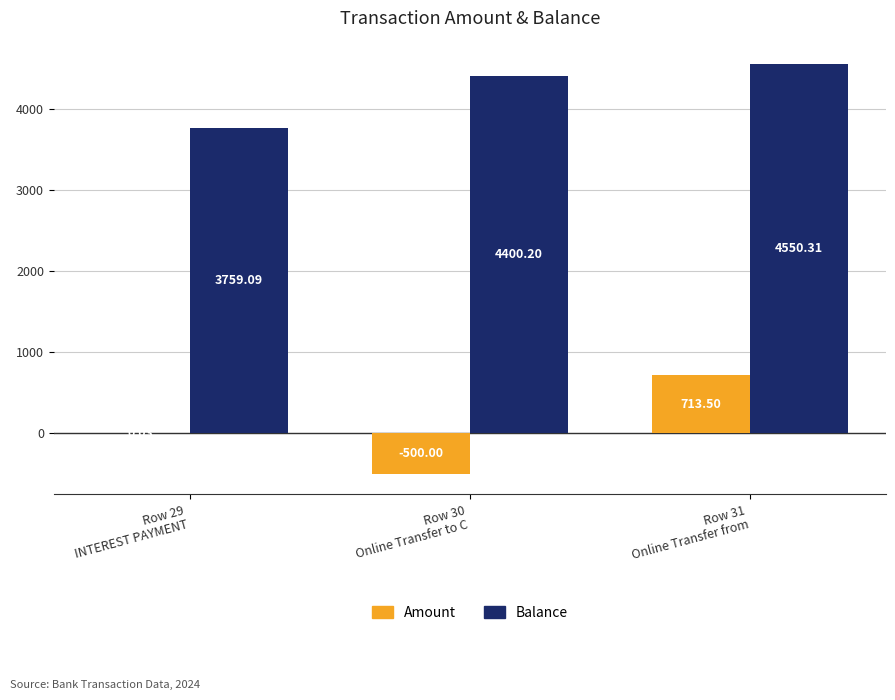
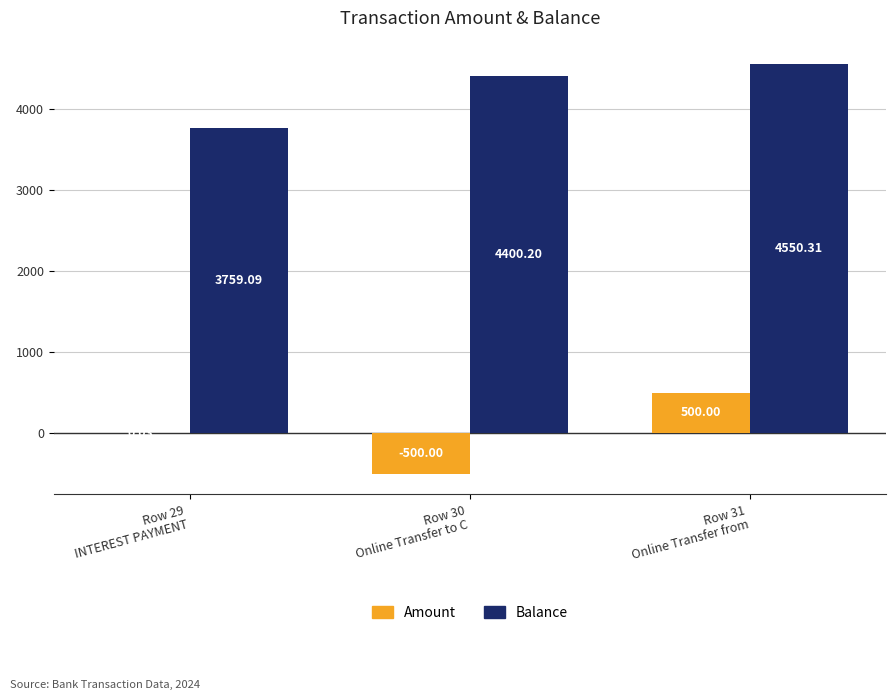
Amount, Row 31 Online Transfer from: 713.50 -> 500.00
